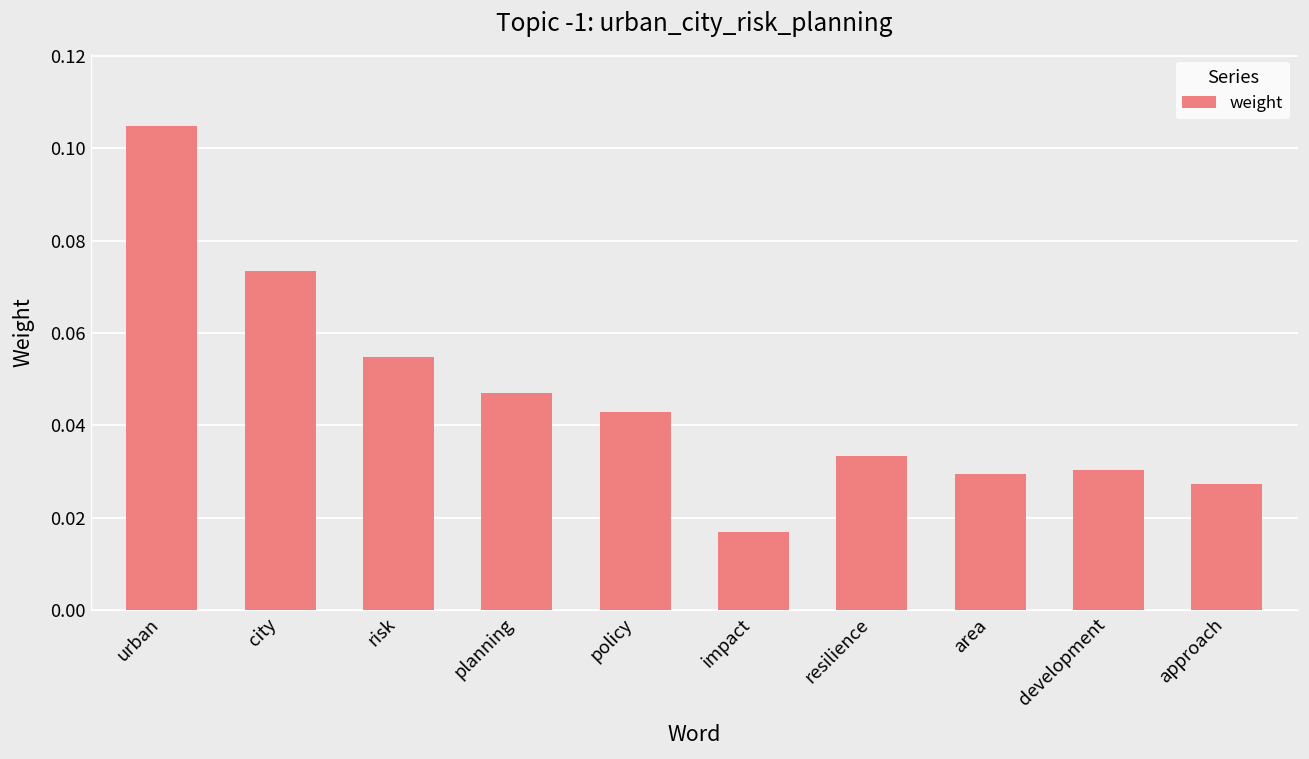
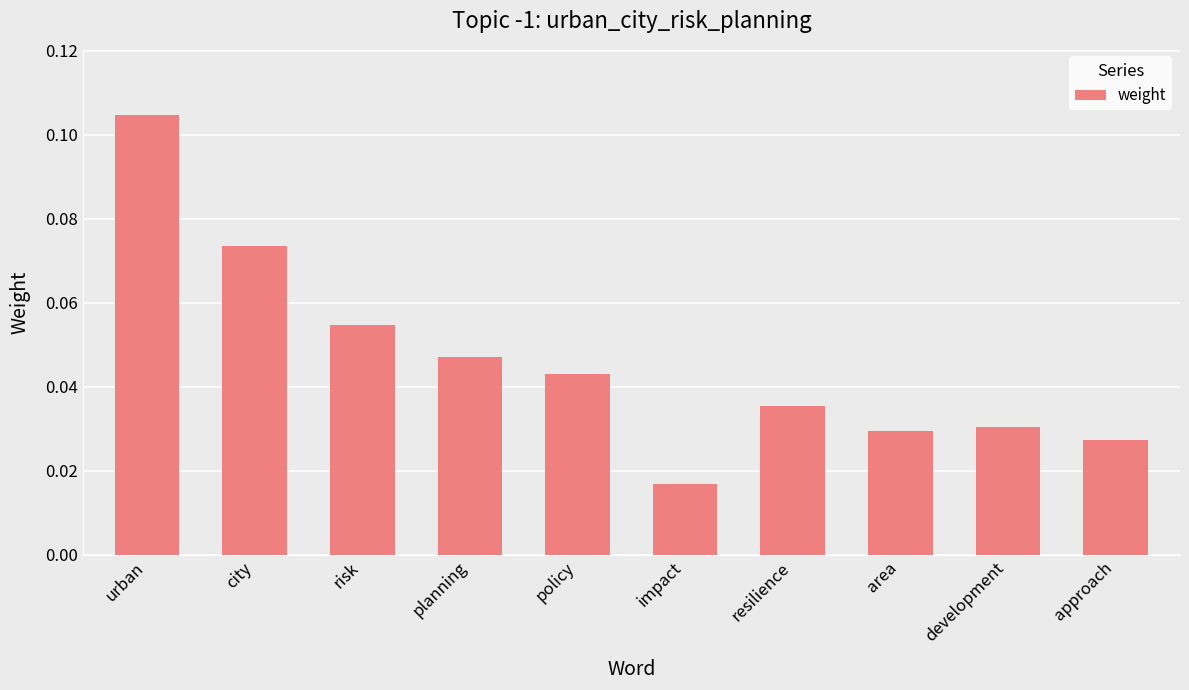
resilience: 0.033 -> 0.035
